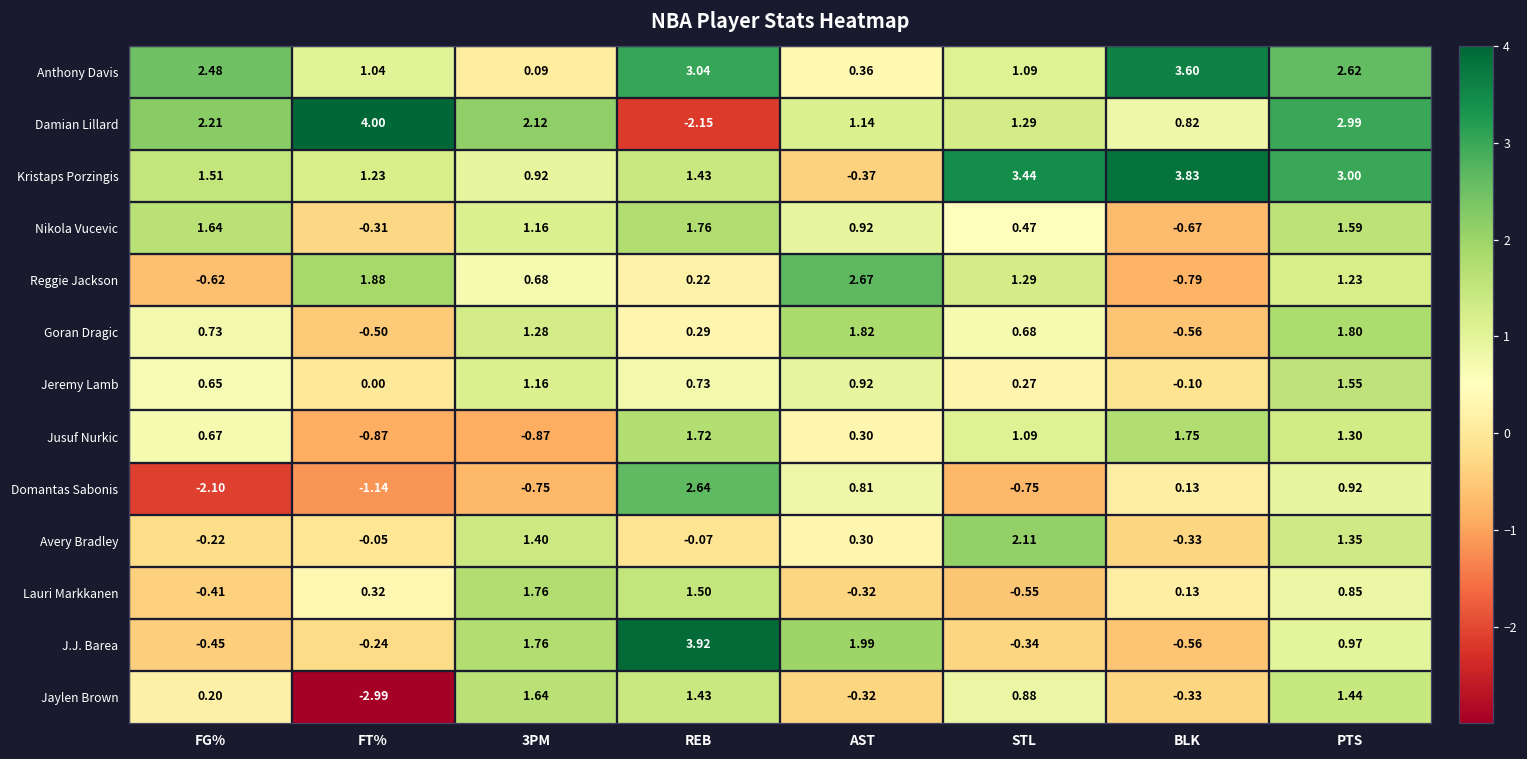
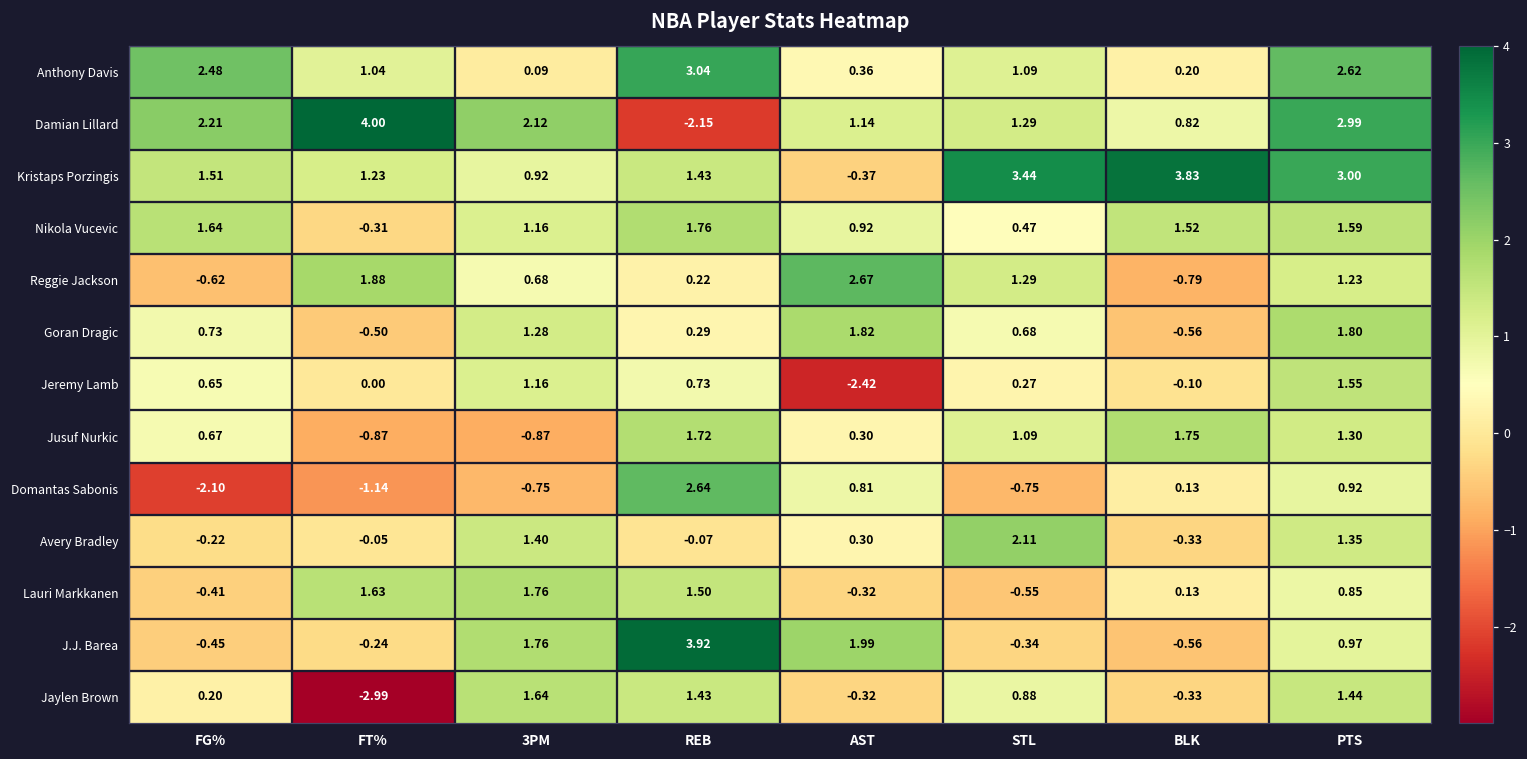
Anthony Davis, BLK: 3.60 -> 0.20
Nikola Vucevic, BLK: -0.67 -> 1.52
Jeremy Lamb, AST: 0.92 -> -2.42
Lauri Markkanen, FT%: 0.32 -> 1.63
